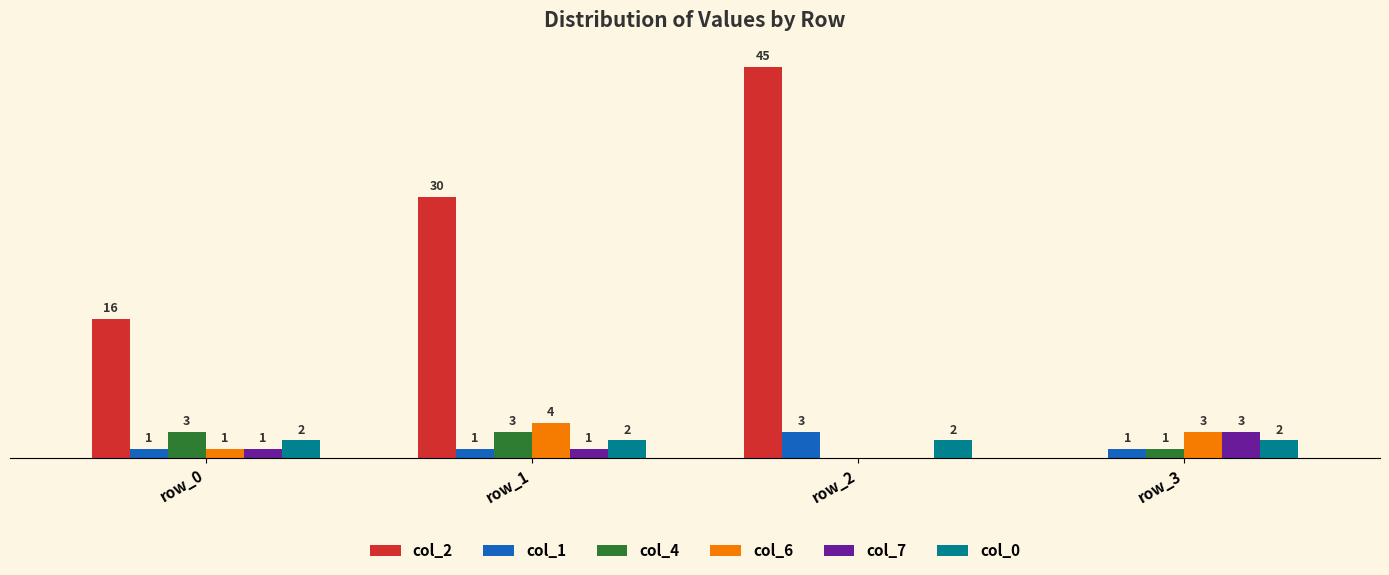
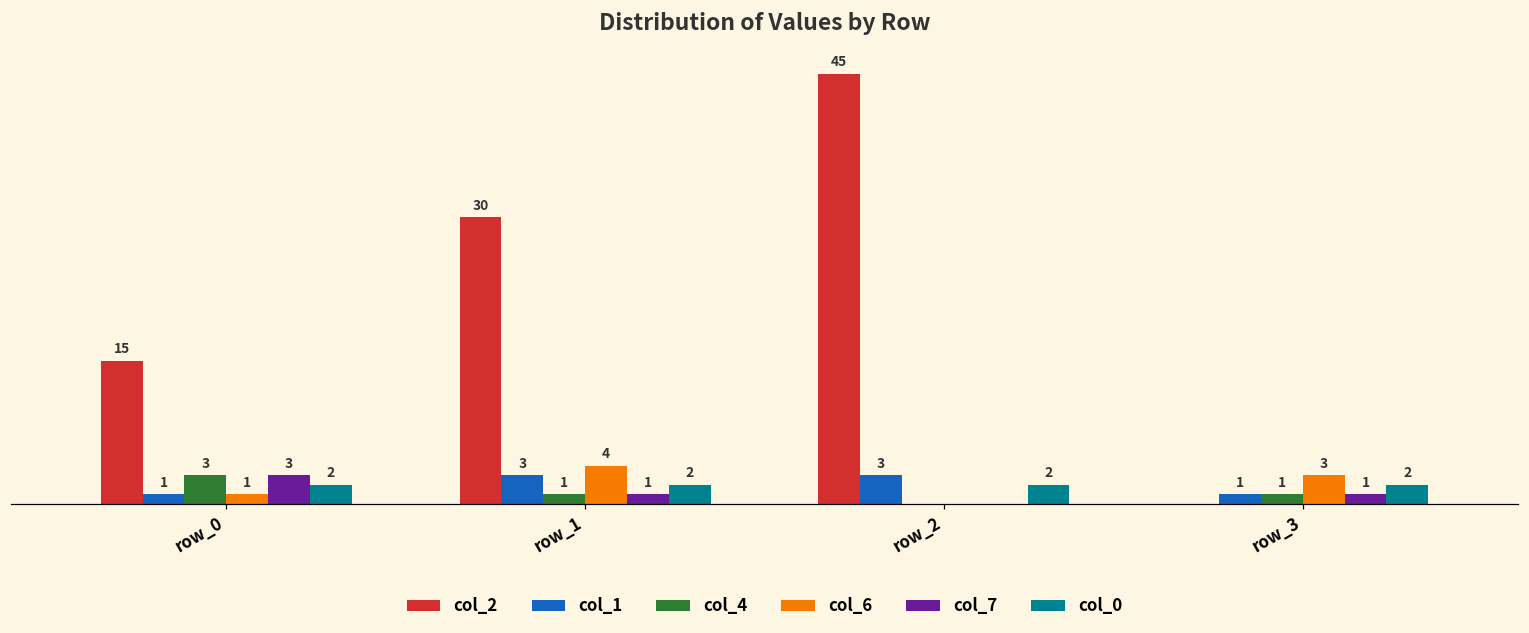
col_2, row_0: 16 -> 15
col_7, row_0: 1 -> 3
col_1, row_1: 1 -> 3
col_4, row_1: 3 -> 1
col_7, row_3: 3 -> 1
